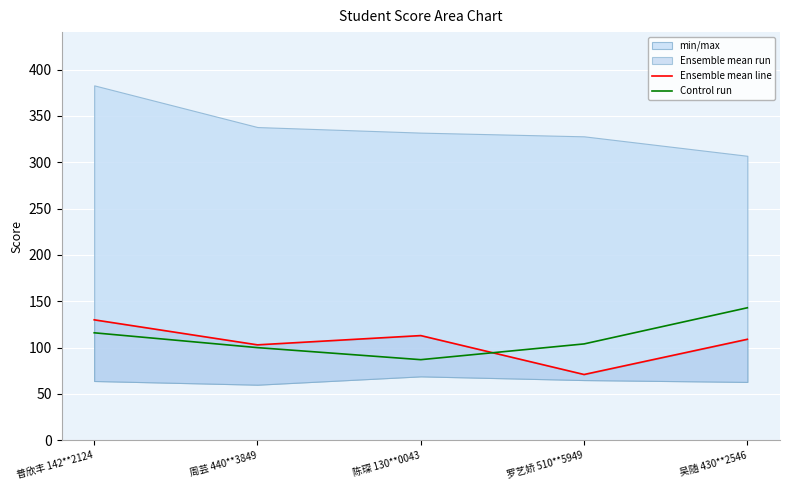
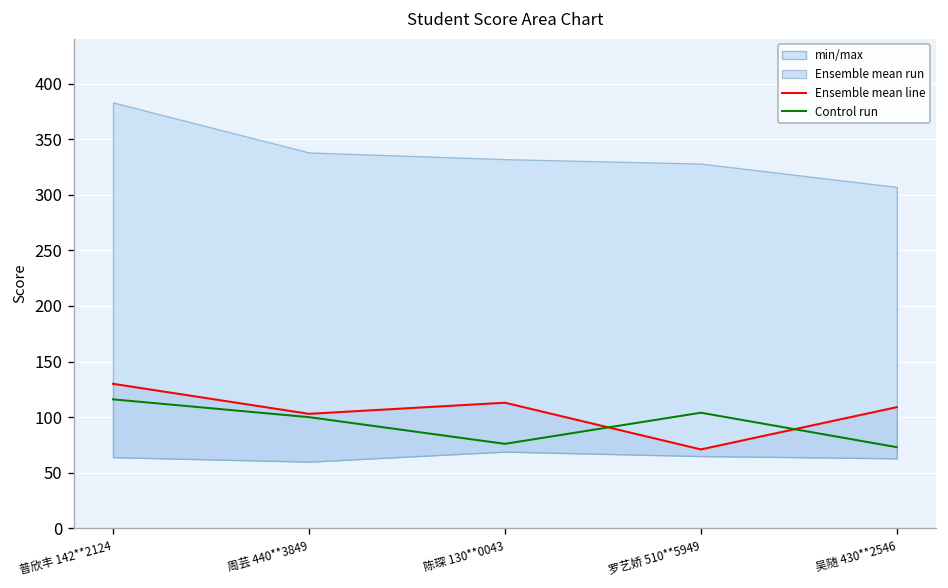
Control run, 陈琛 130**0043: 90 -> 80
Control run, 吴随 430**2546: 140 -> 70
